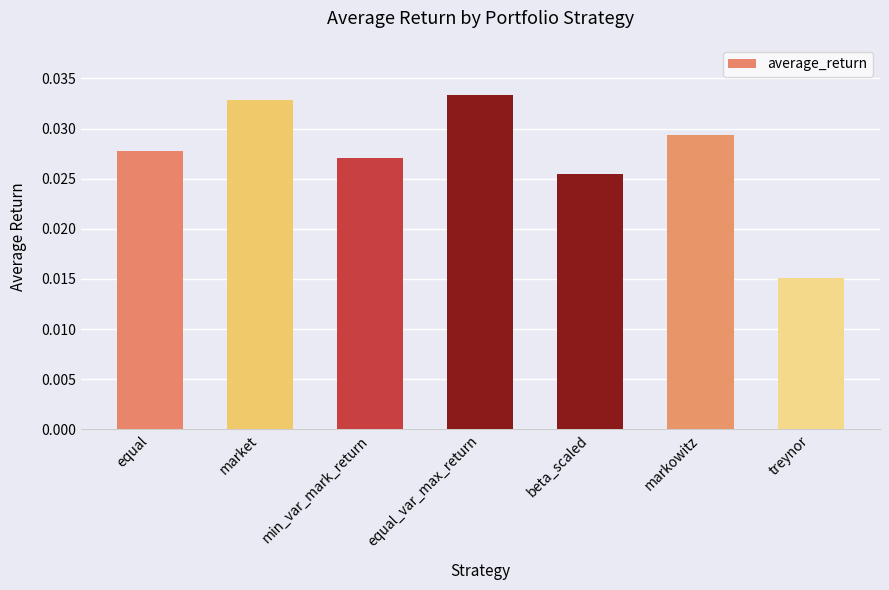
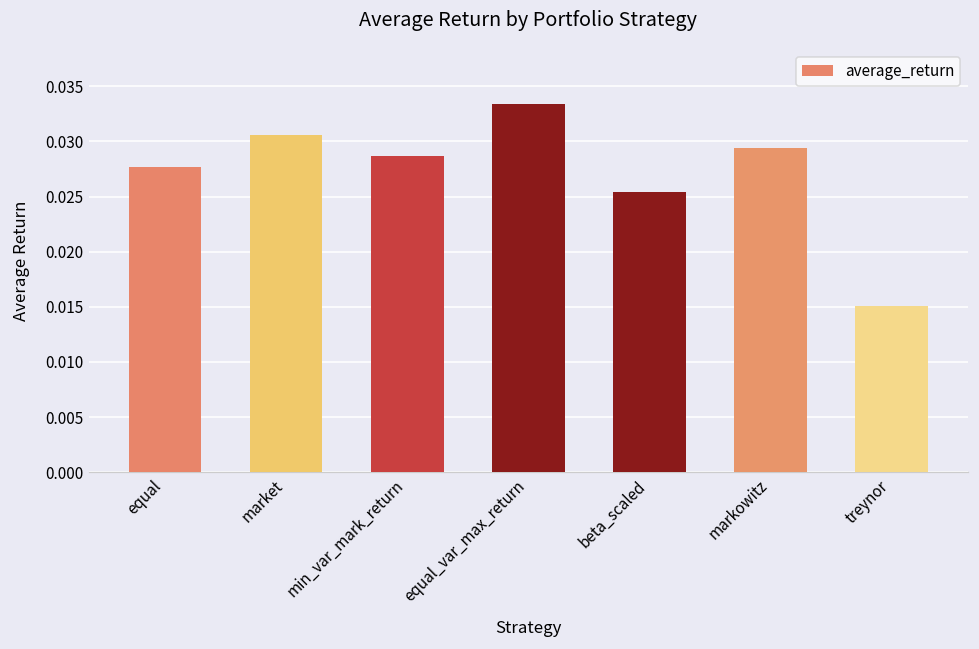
market: 0.0328 -> 0.0306
min_var_mark_return: 0.0271 -> 0.0287
